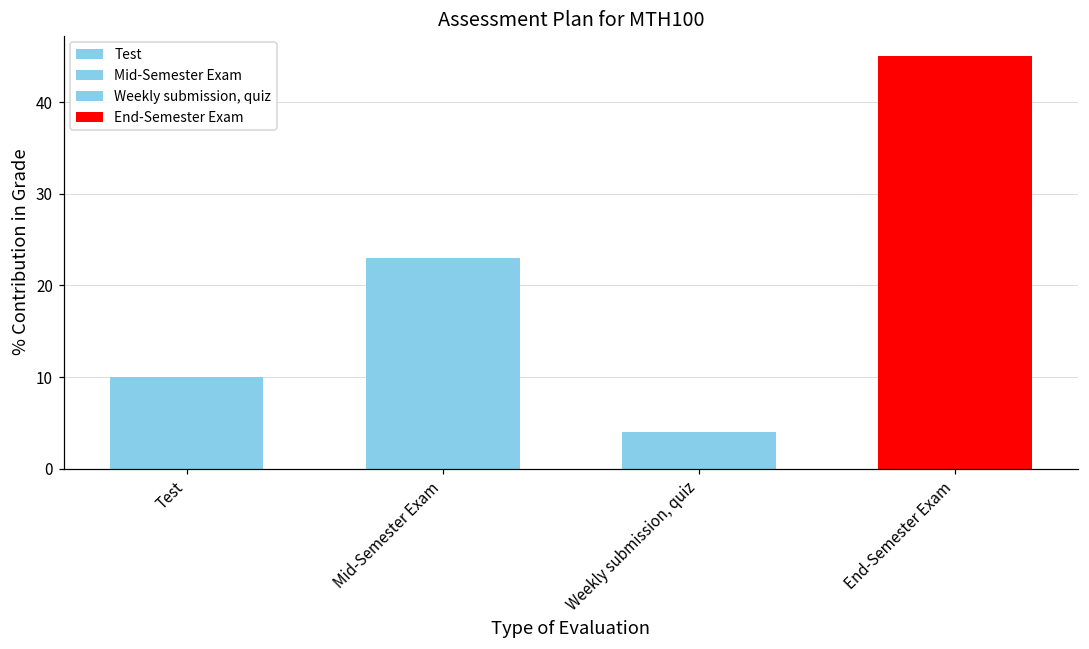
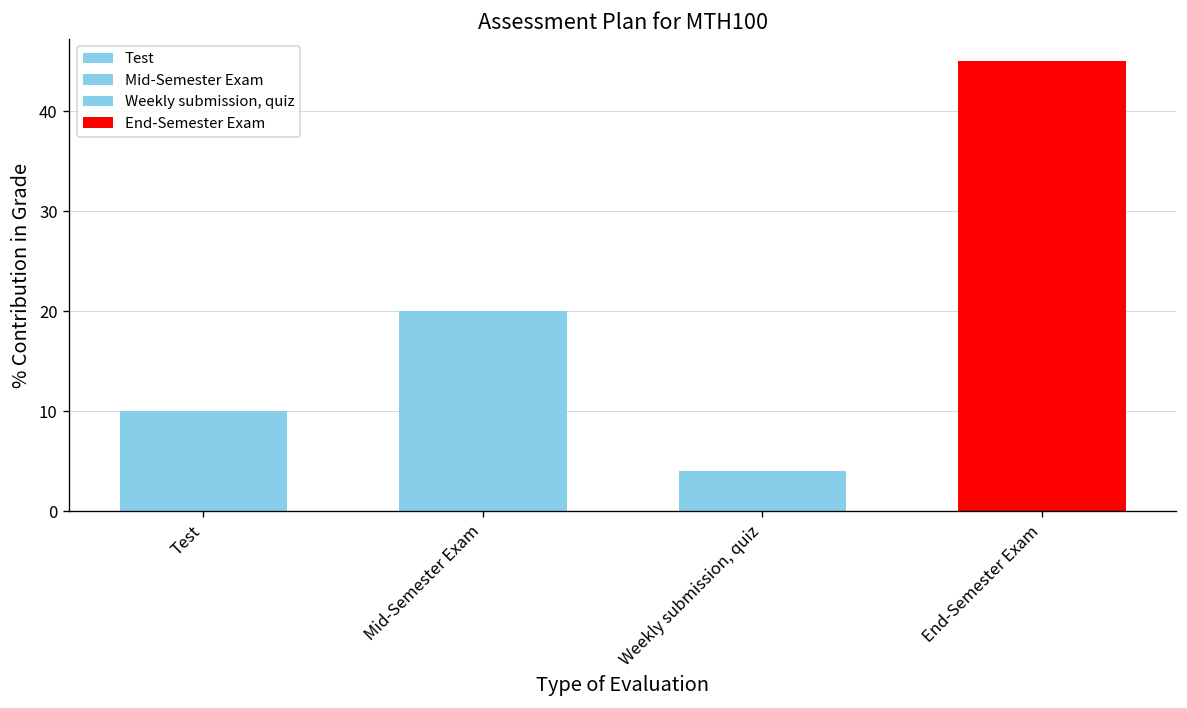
Mid-Semester Exam: 23 -> 20
